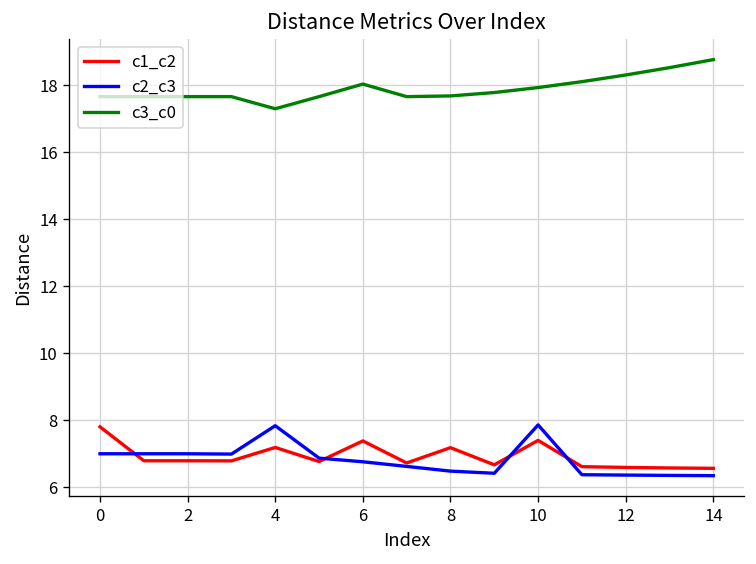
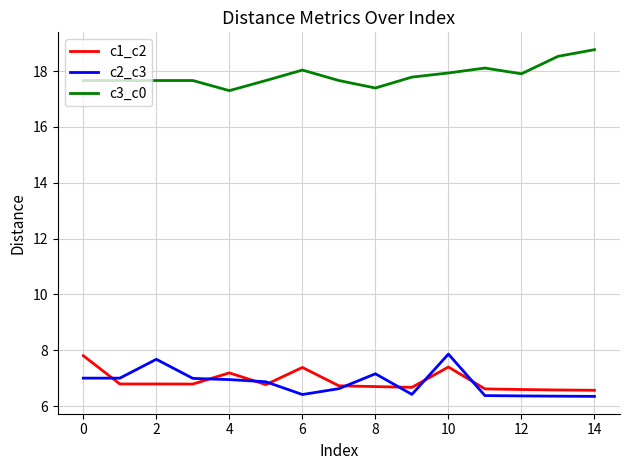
c2_c3, 2: 7.0 -> 7.7
c2_c3, 4: 7.8 -> 6.9
c2_c3, 6: 6.8 -> 6.4
c1_c2, 8: 7.2 -> 6.7
c2_c3, 8: 6.5 -> 7.2
c3_c0, 8: 17.7 -> 17.4
c3_c0, 12: 18.3 -> 17.9
